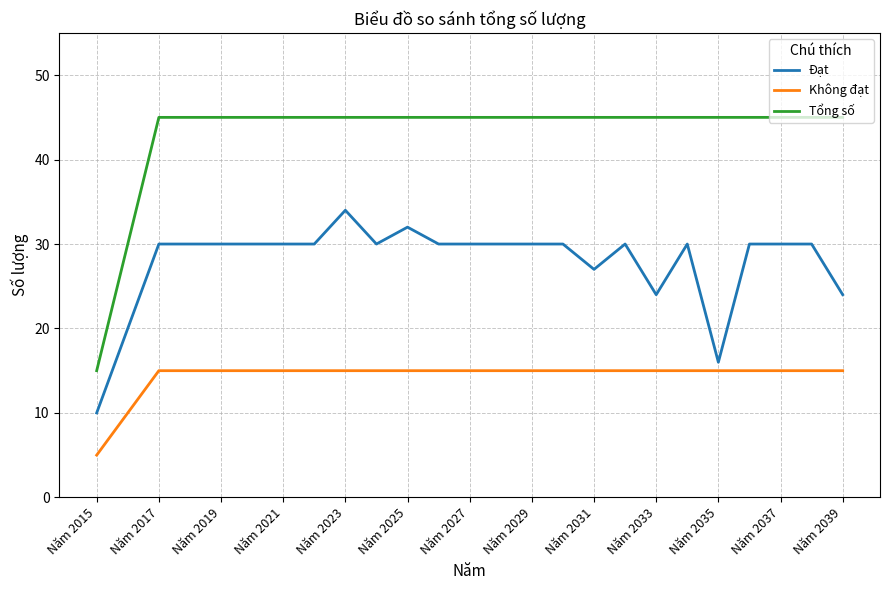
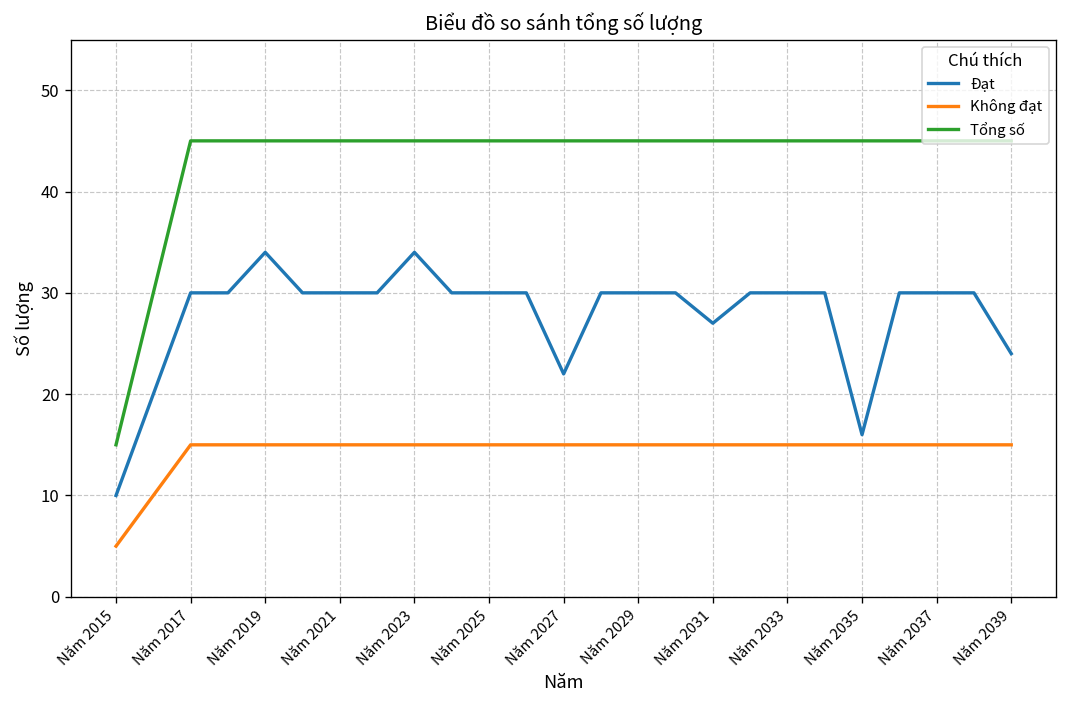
Đạt, Năm 2019: 30 -> 34
Đạt, Năm 2025: 32 -> 30
Đạt, Năm 2027: 30 -> 22
Đạt, Năm 2033: 24 -> 30
